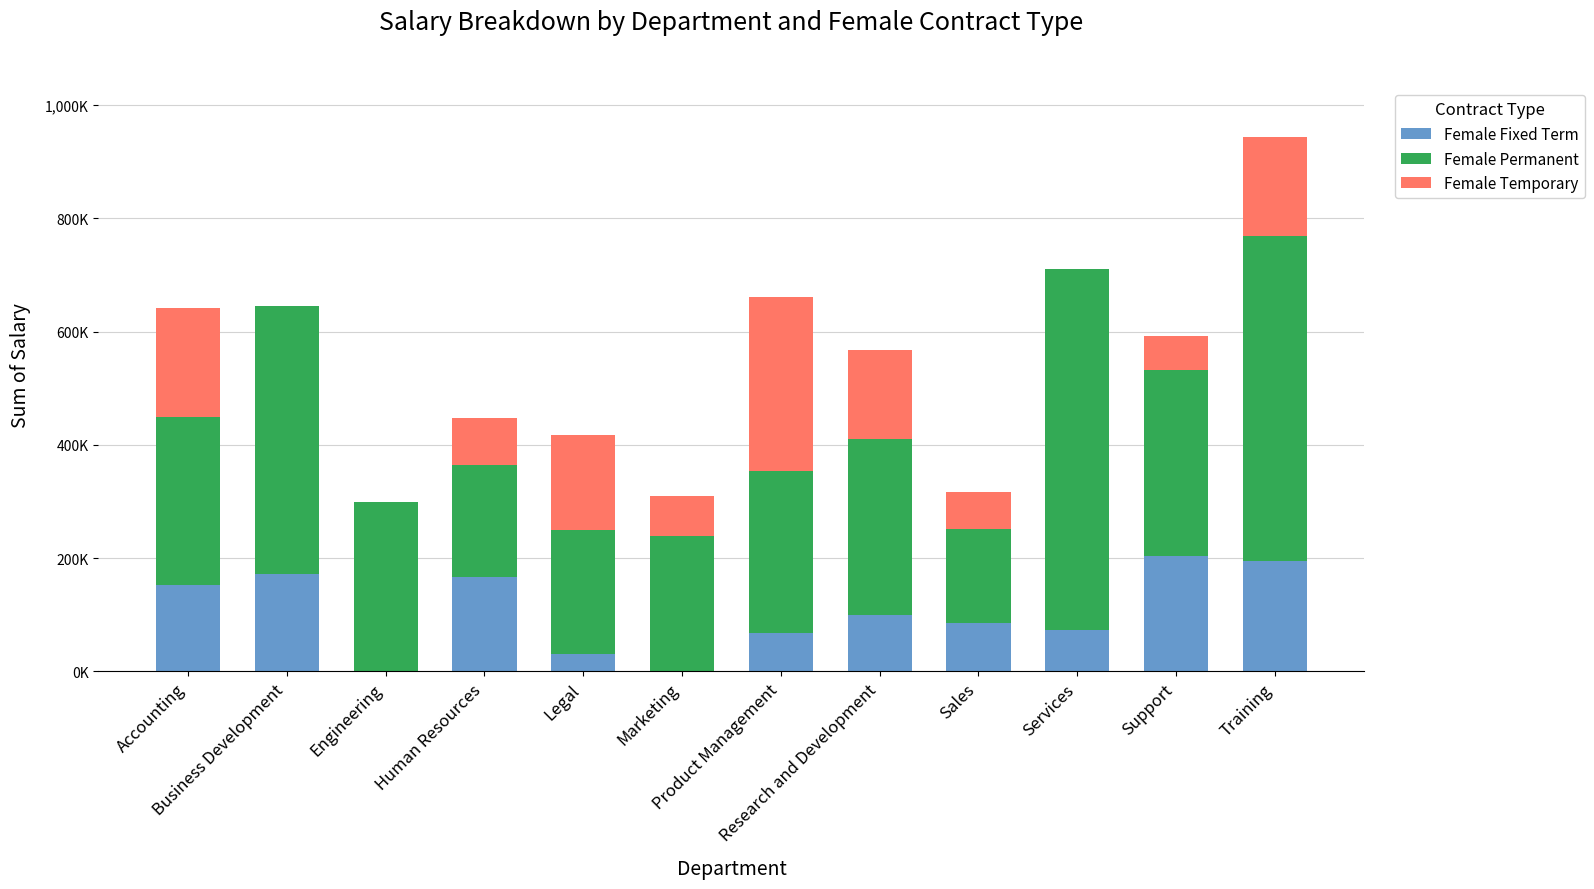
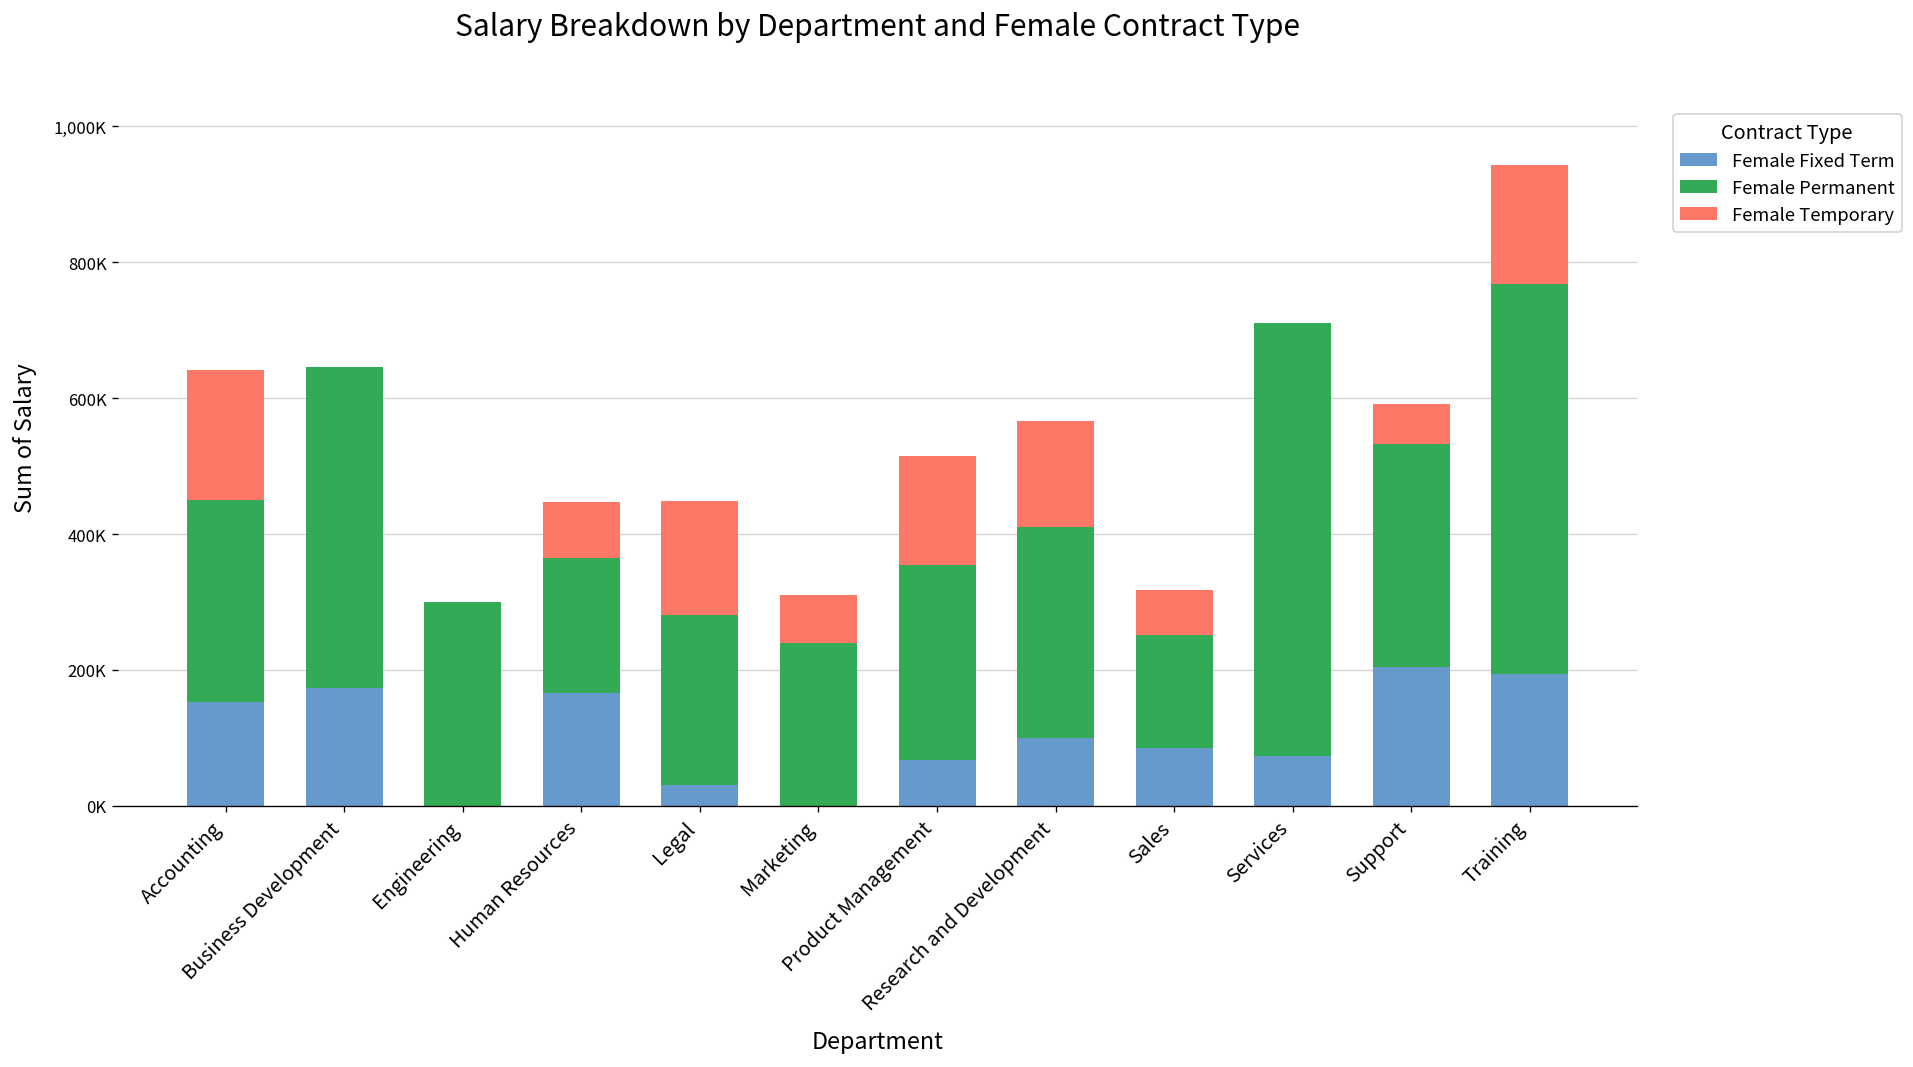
Female Permanent, Legal: 220,000 -> 250,000
Female Temporary, Product Management: 310,000 -> 160,000
